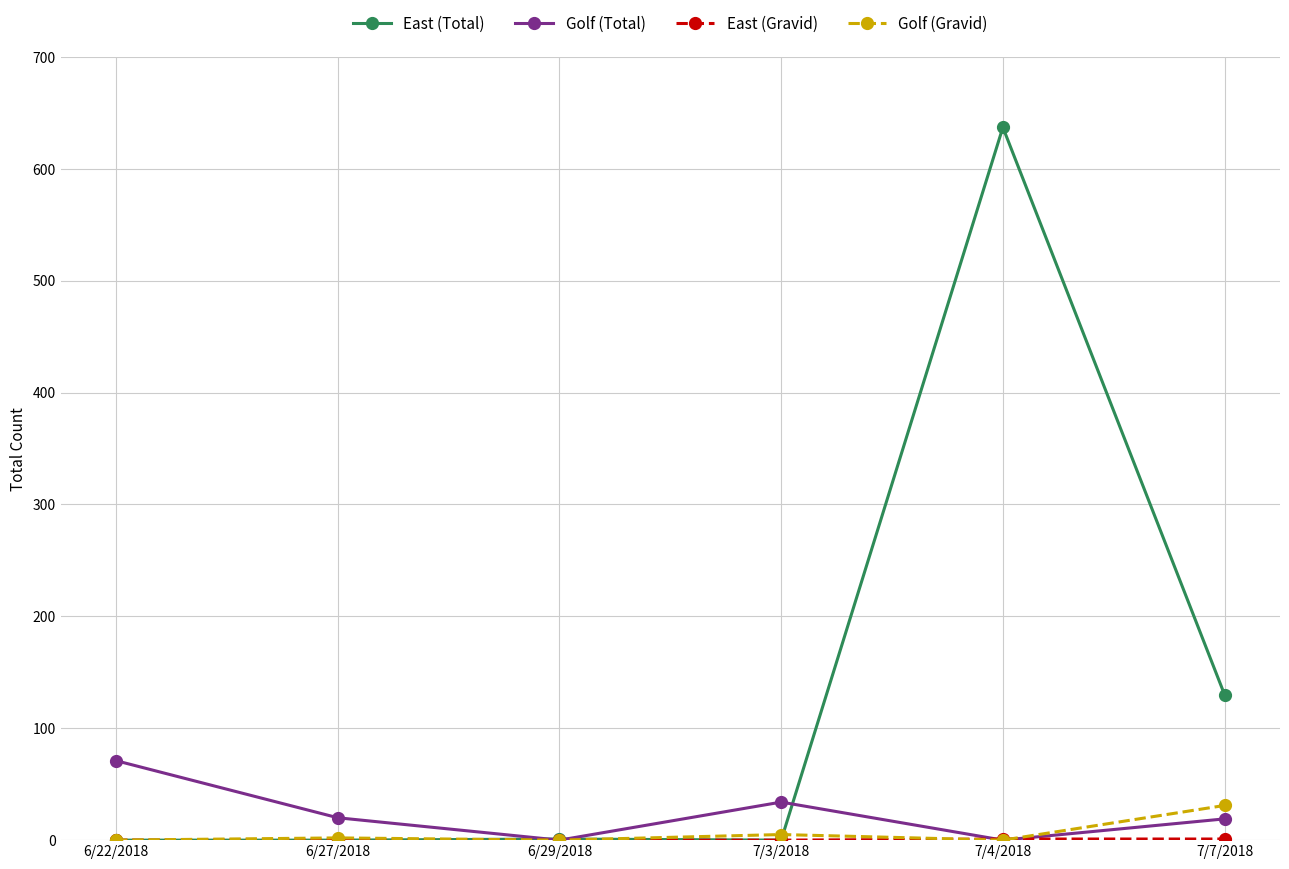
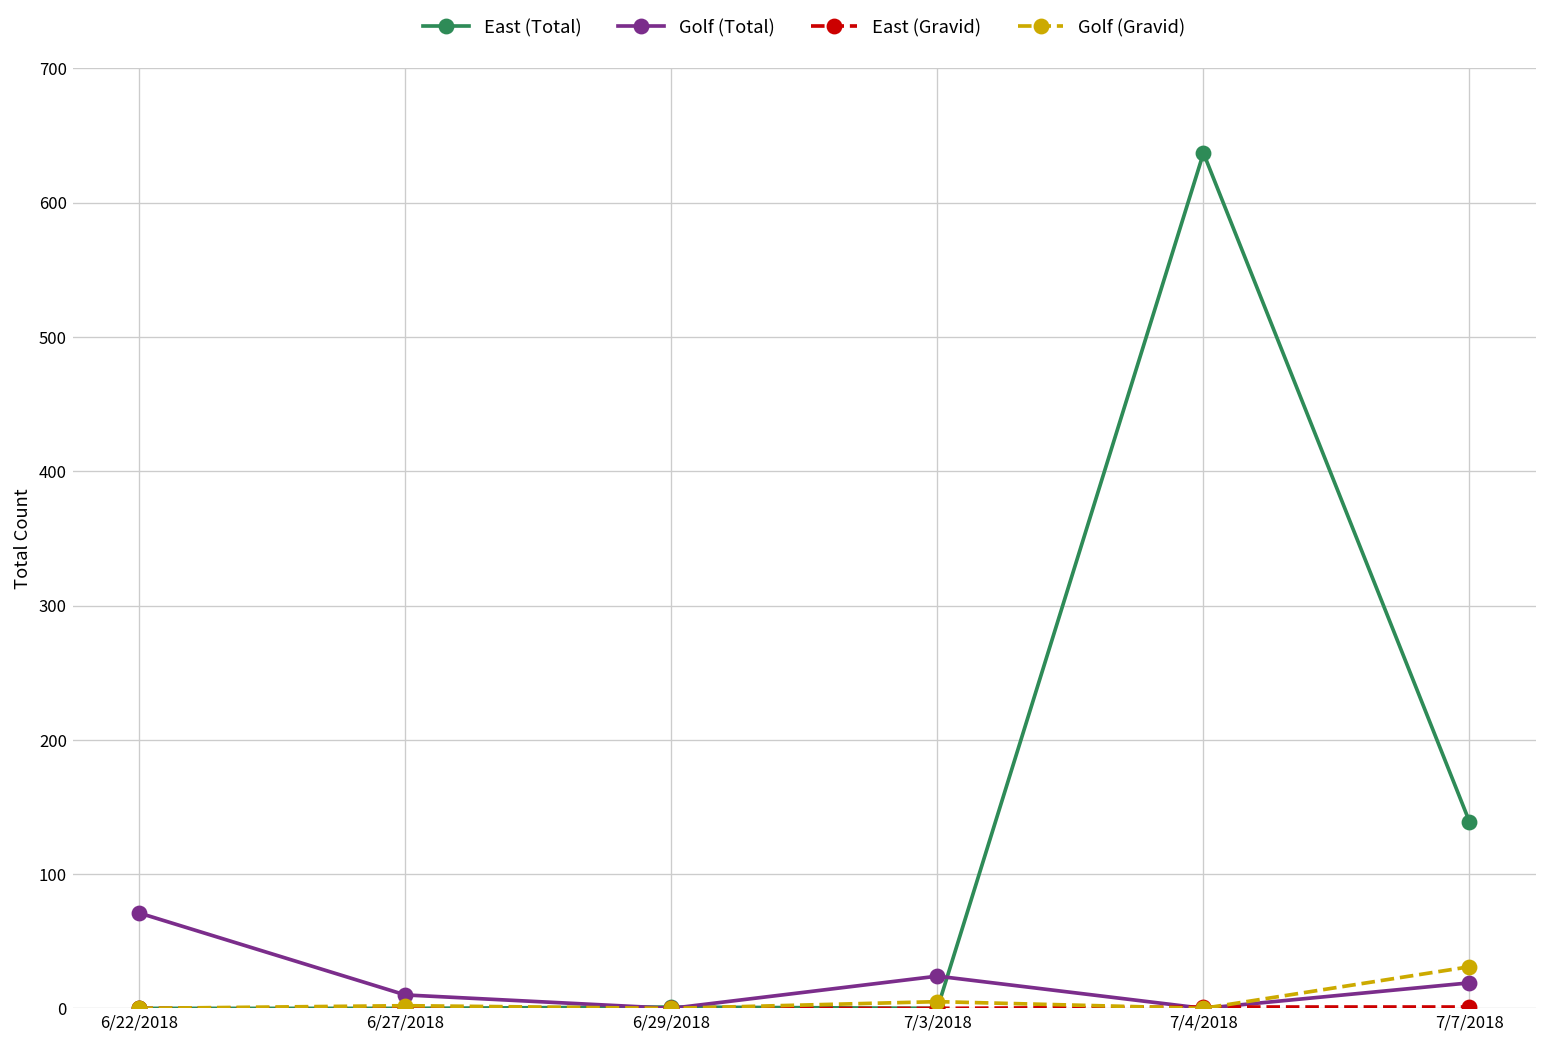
Golf (Total), 6/27/2018: 20 -> 10
Golf (Total), 7/3/2018: 34 -> 24
East (Total), 7/7/2018: 130 -> 139
